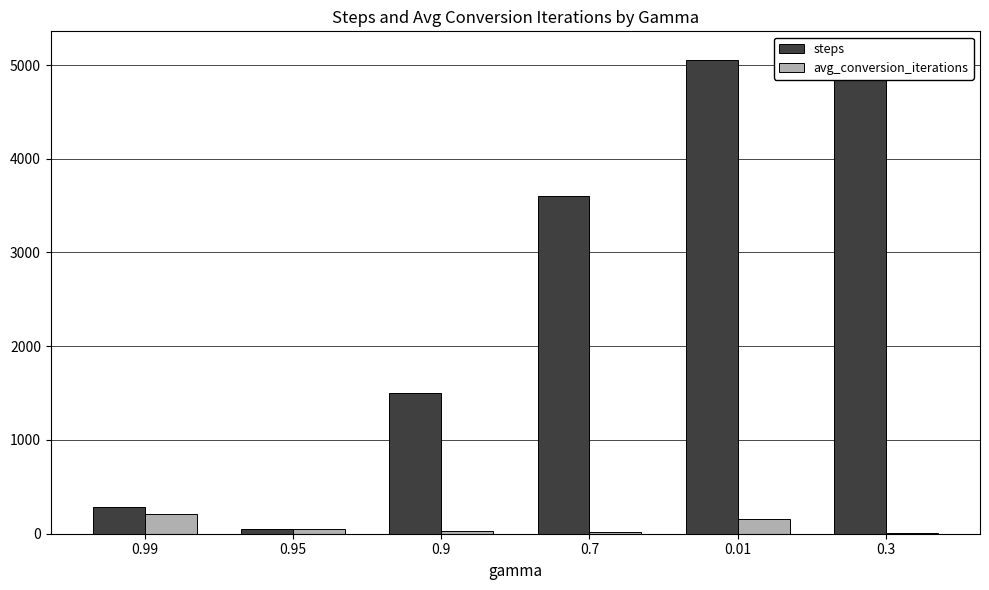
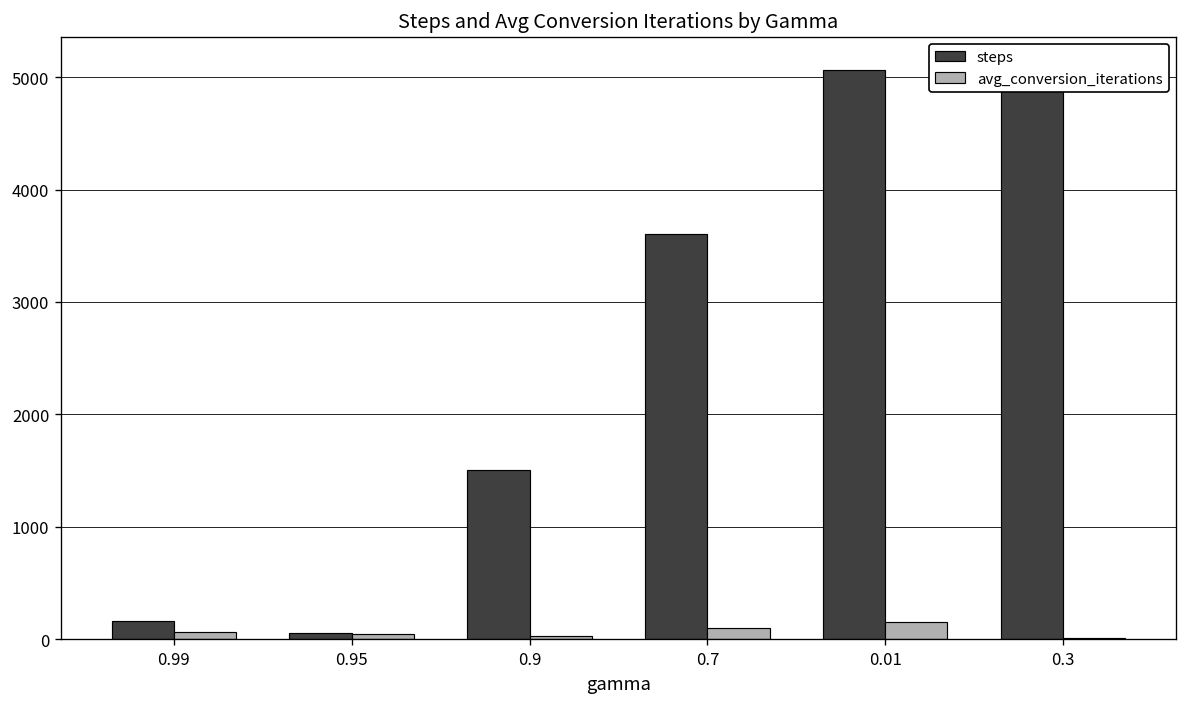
steps, 0.99: 300 -> 200
avg_conversion_iterations, 0.99: 200 -> 100
avg_conversion_iterations, 0.7: 0 -> 100
